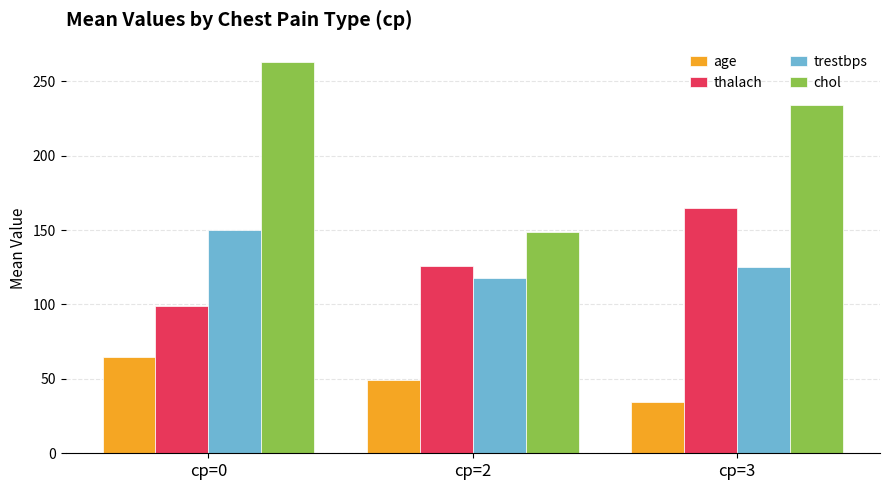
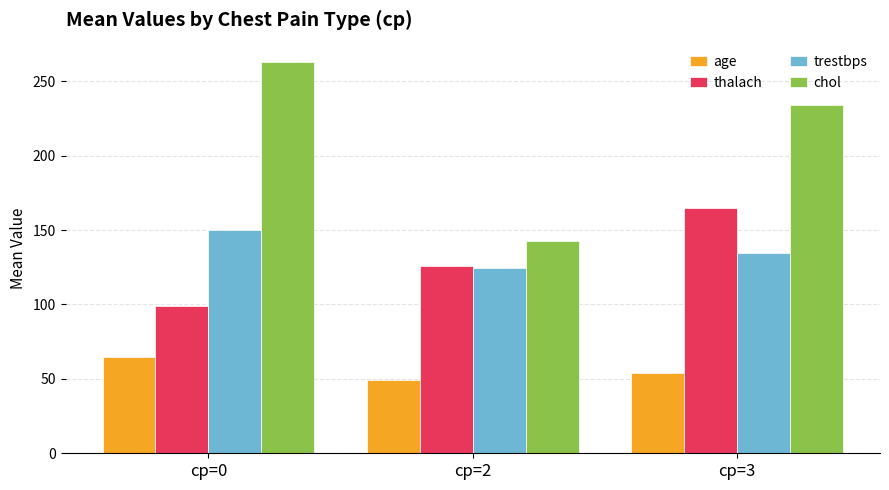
trestbps, cp=2: 118 -> 125
chol, cp=2: 149 -> 143
age, cp=3: 34 -> 54
trestbps, cp=3: 125 -> 135
